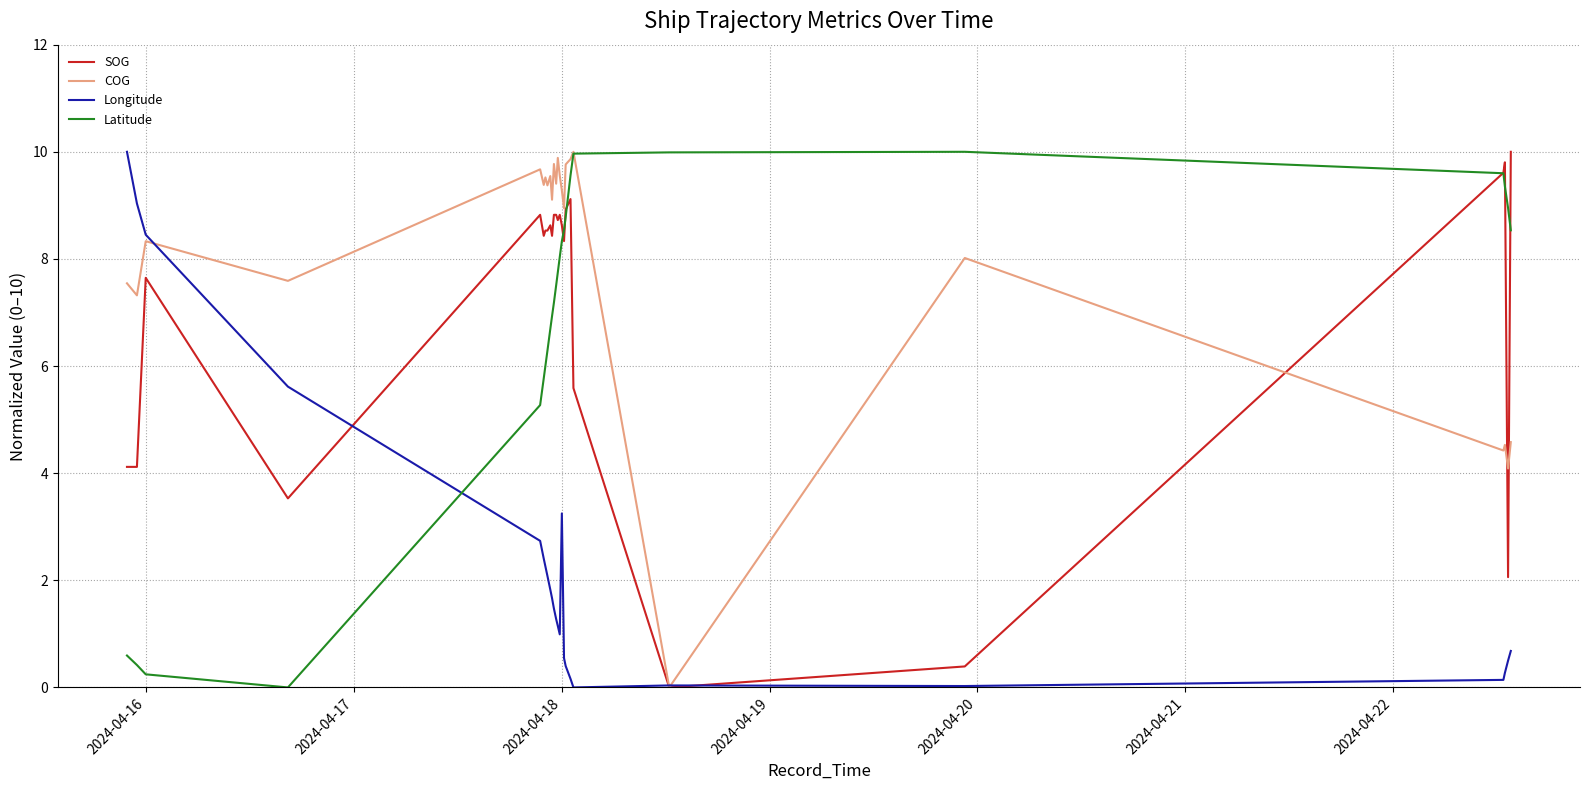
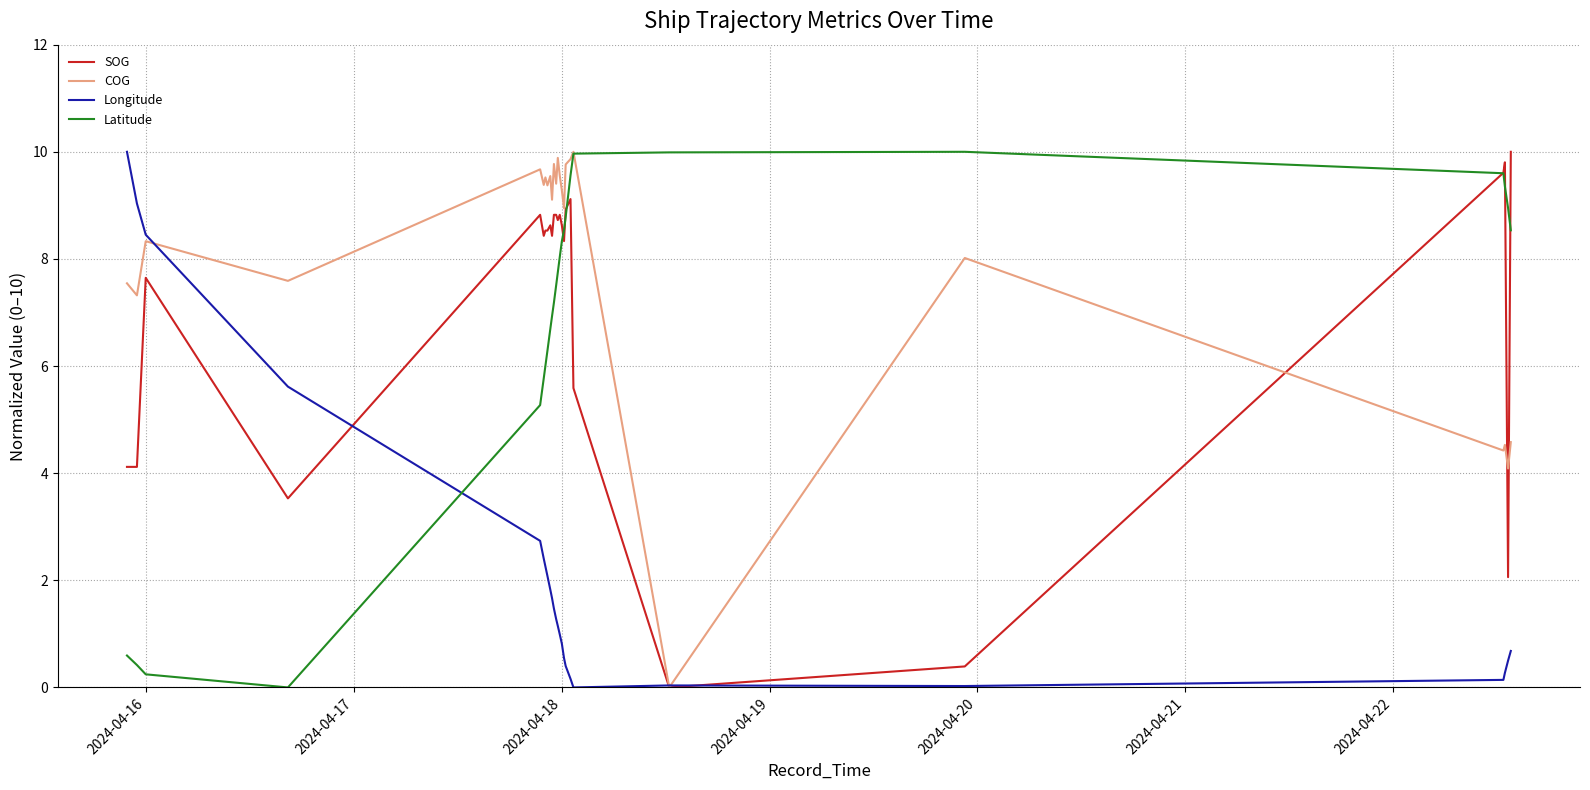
Longitude, 2024-04-18: 3.2 -> 0.8
